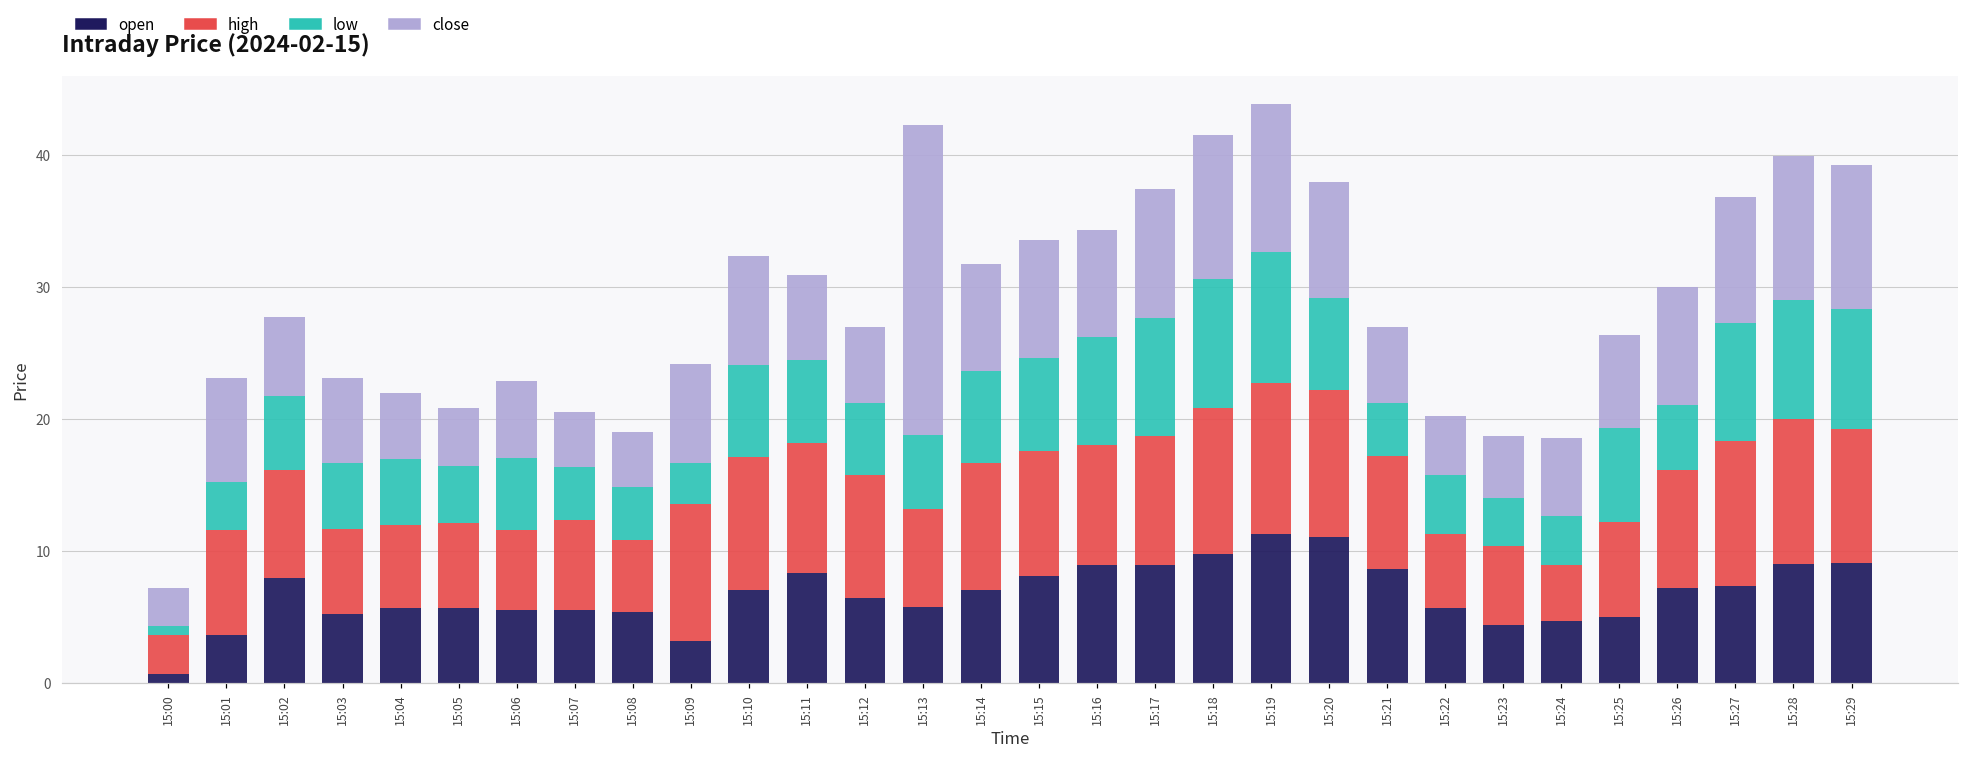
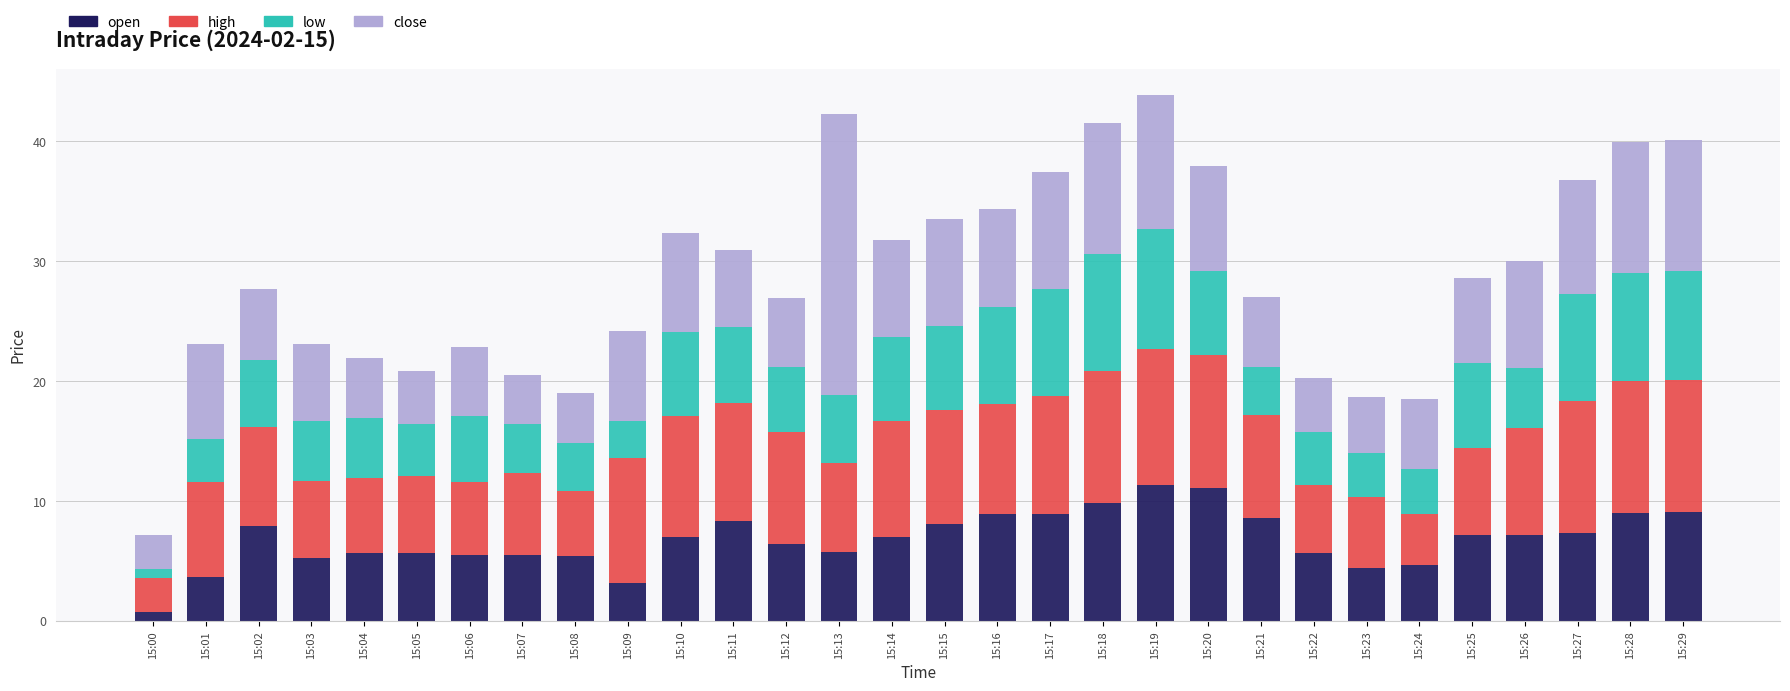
open, 15:25: 5.0 -> 7.2
high, 15:29: 10.1 -> 11.0
